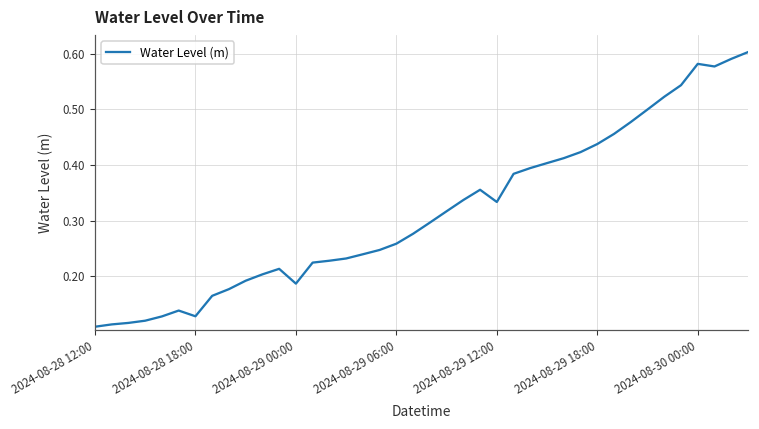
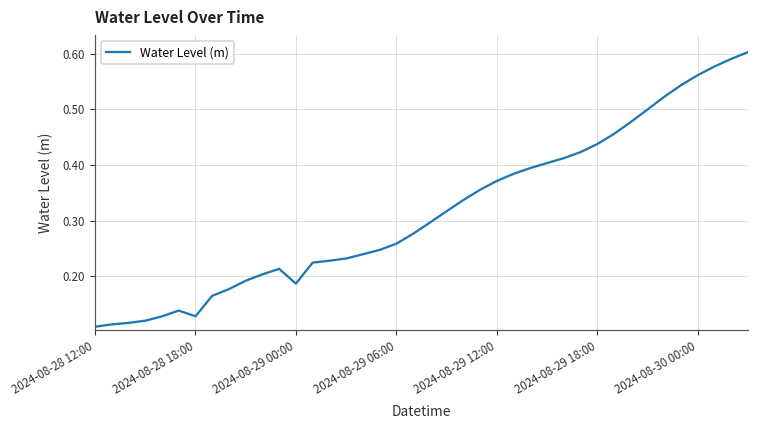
2024-08-29 12:00: 0.33 -> 0.37
2024-08-30 00:00: 0.58 -> 0.56
